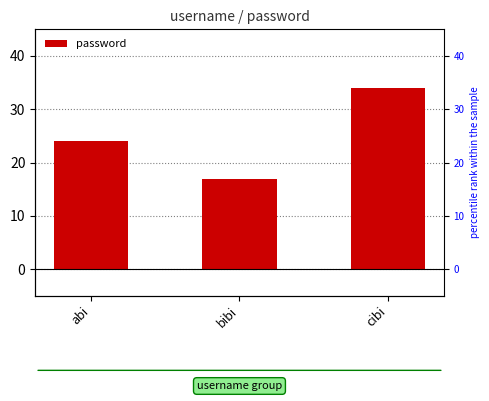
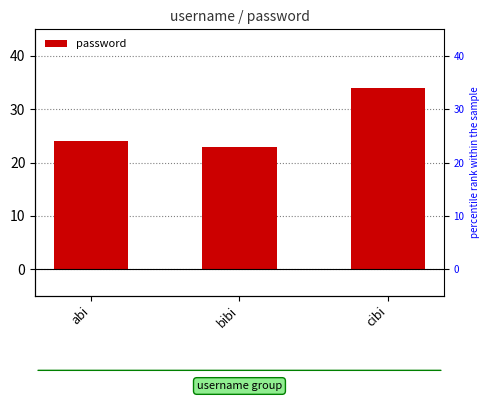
bibi: 17 -> 23
